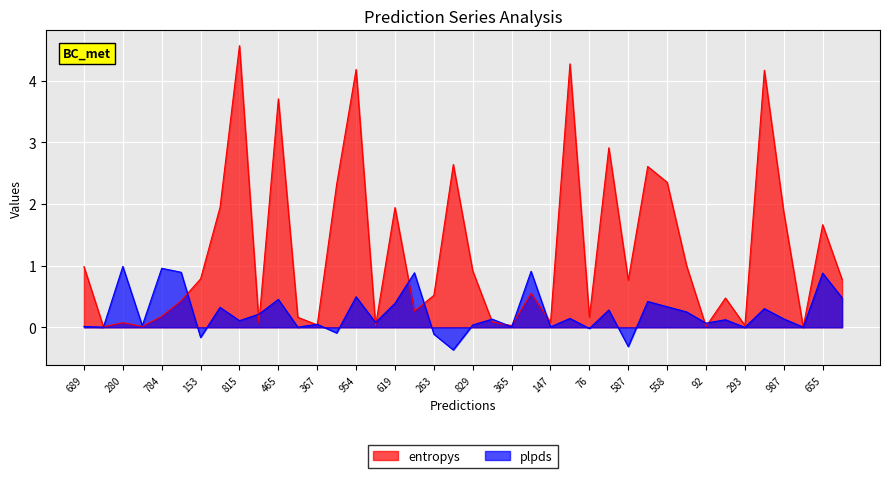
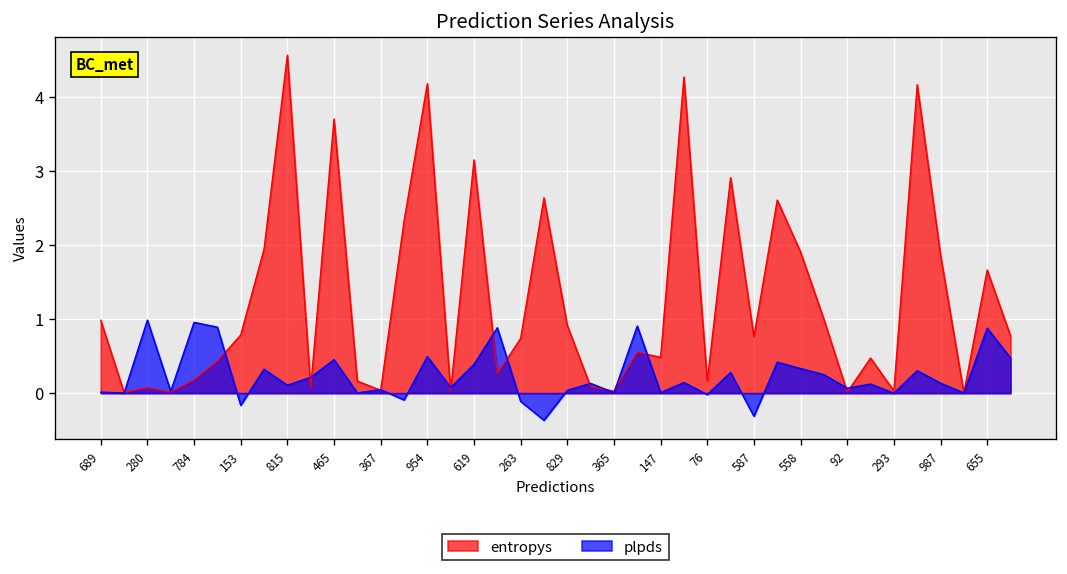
entropys, 619: 1.9 -> 3.2
entropys, 263: 0.5 -> 0.7
entropys, 147: 0.1 -> 0.5
entropys, 558: 2.4 -> 1.9
